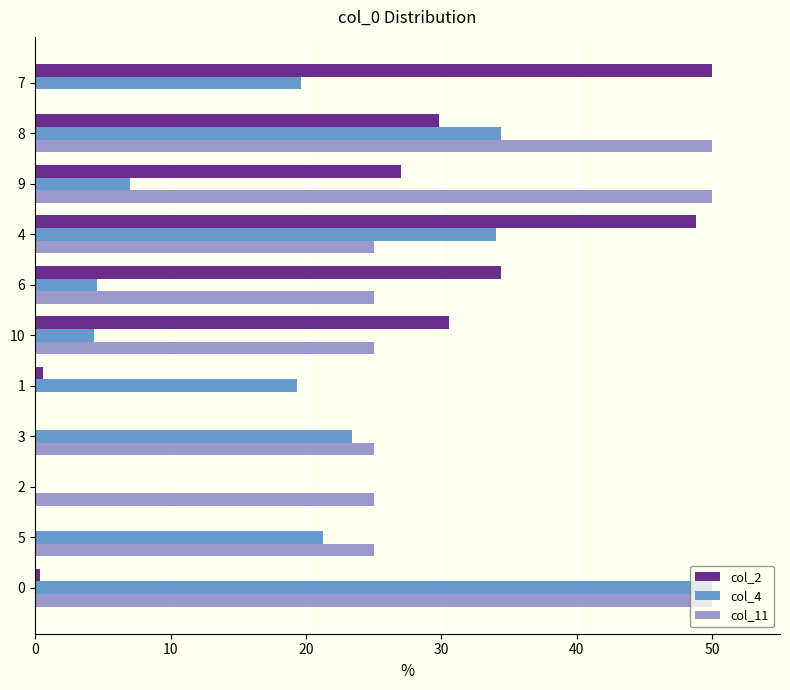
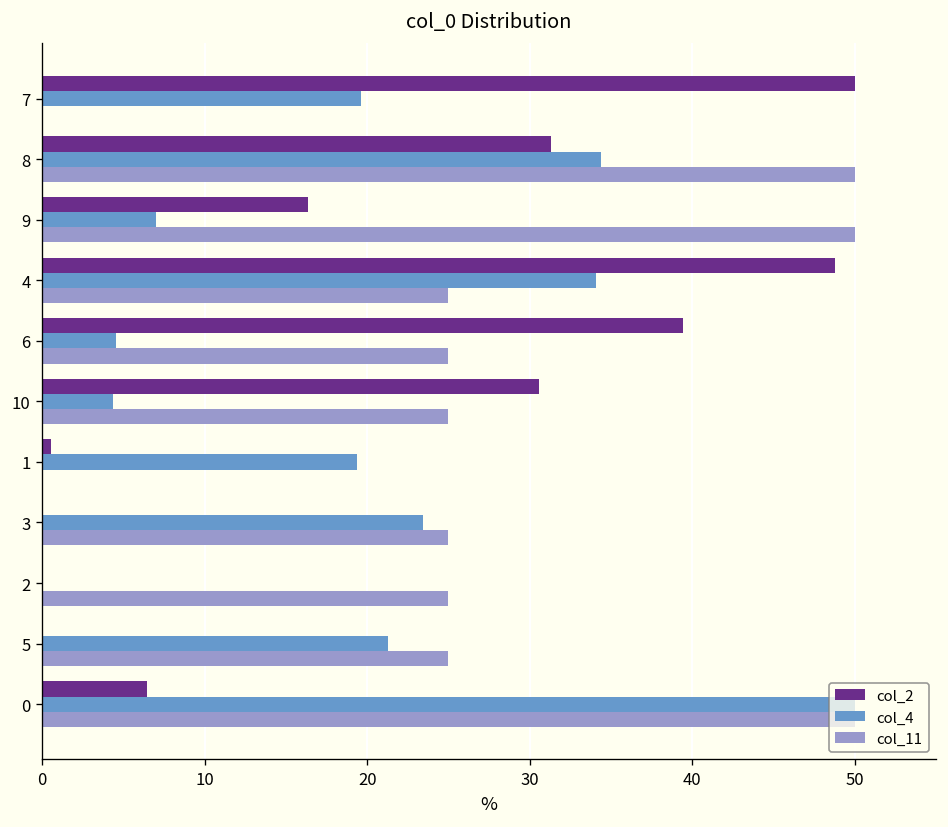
col_2, 8: 29.8 -> 31.3
col_2, 9: 27.0 -> 16.3
col_2, 6: 34.4 -> 39.4
col_2, 0: 0.3 -> 6.4
